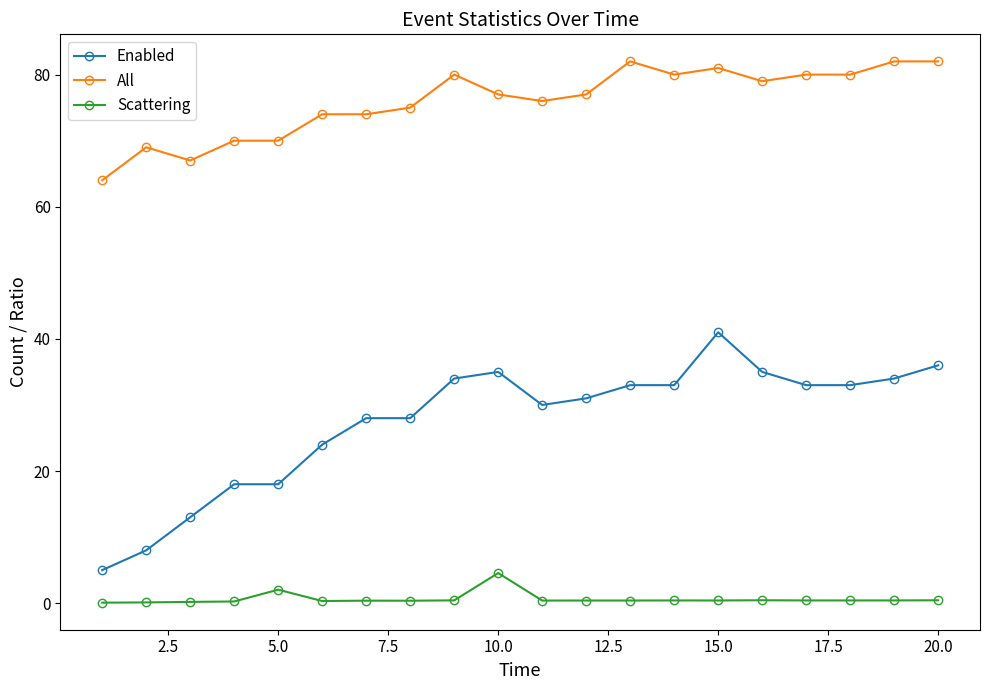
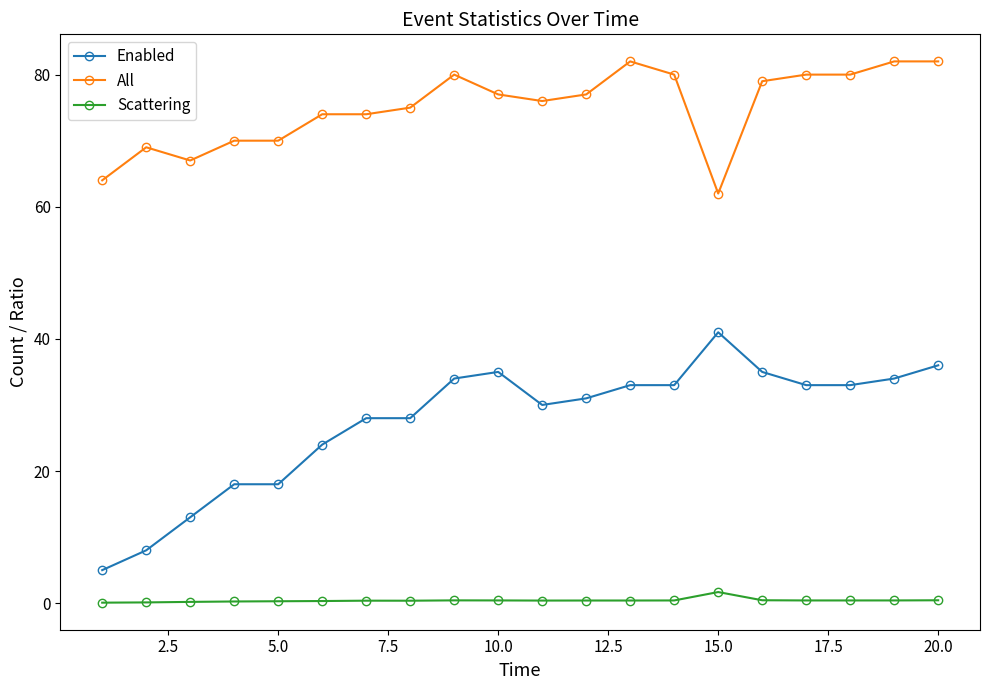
Scattering, 5.0: 2 -> 0
Scattering, 10.0: 5 -> 0
All, 15.0: 81 -> 62
Scattering, 15.0: 0 -> 2
